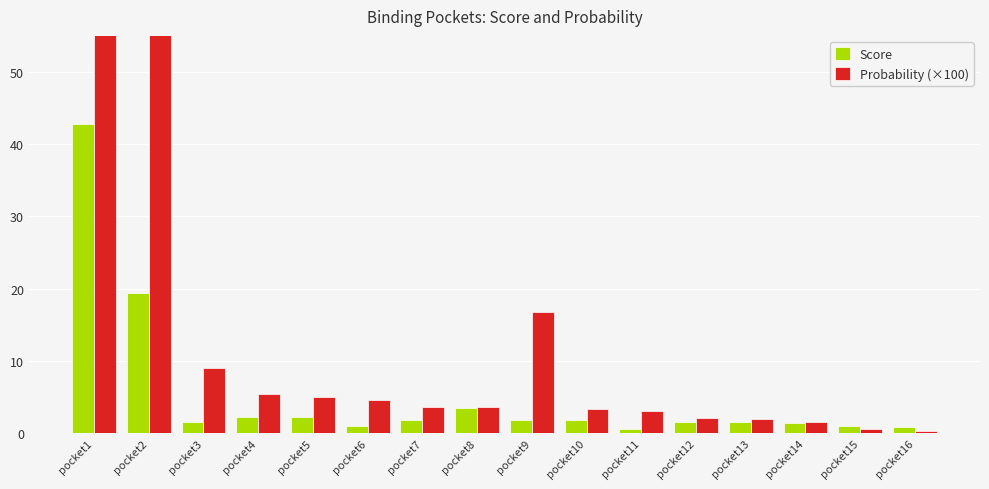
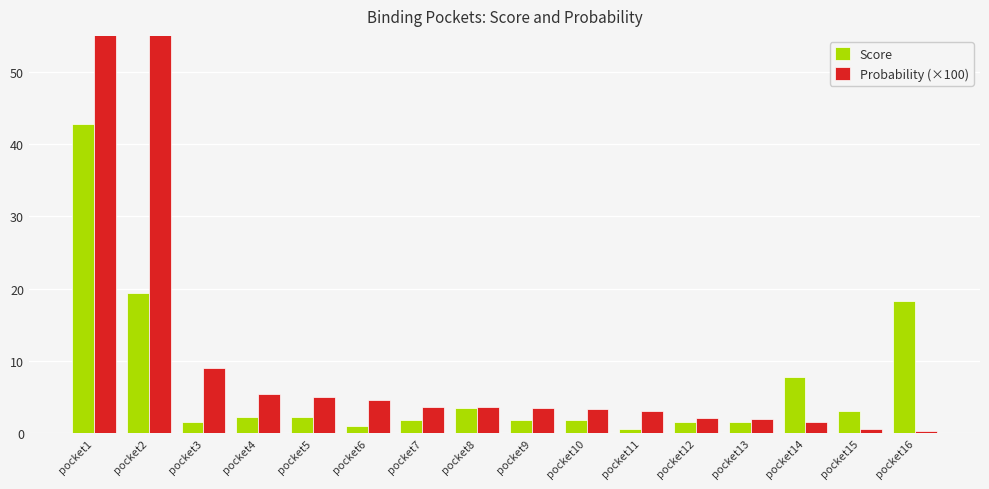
Probability (×100), pocket9: 17 -> 4
Score, pocket14: 1 -> 8
Score, pocket15: 1 -> 3
Score, pocket16: 1 -> 18
